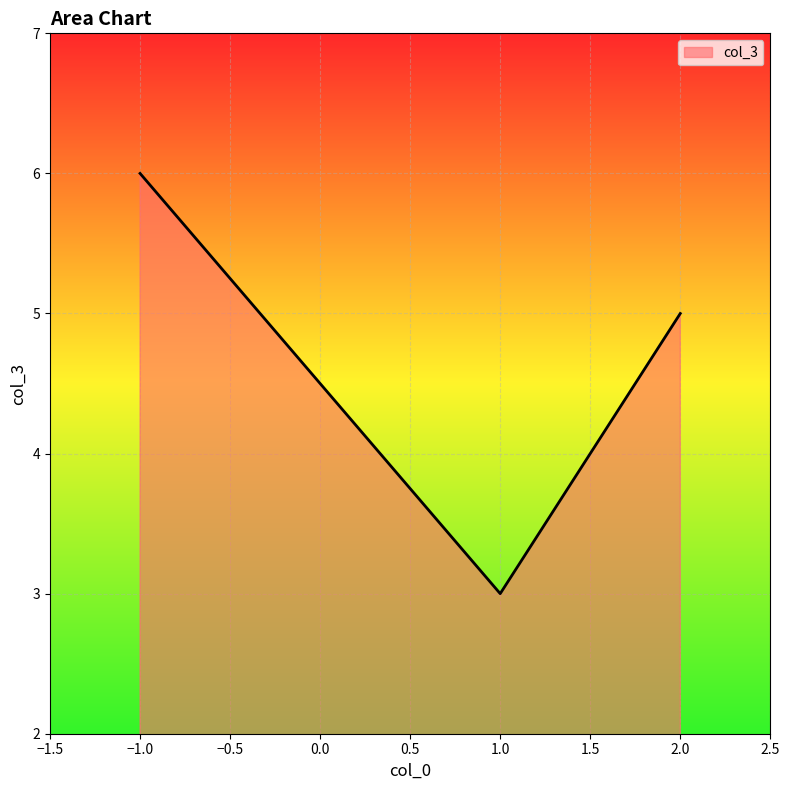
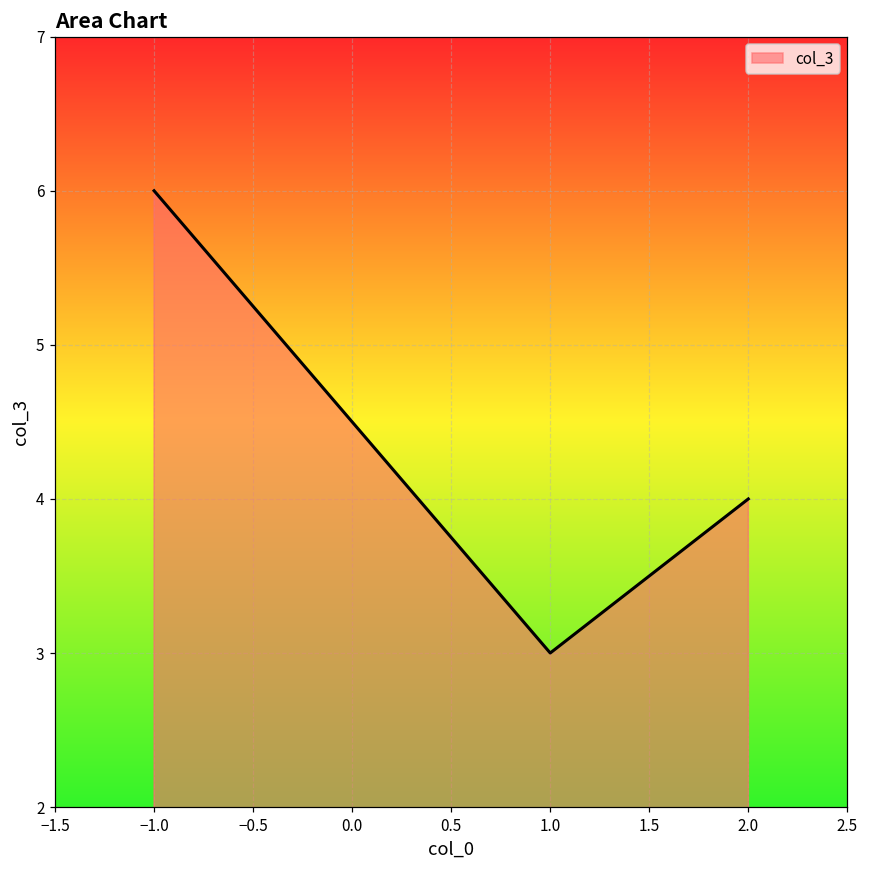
2.0: 5 -> 4
